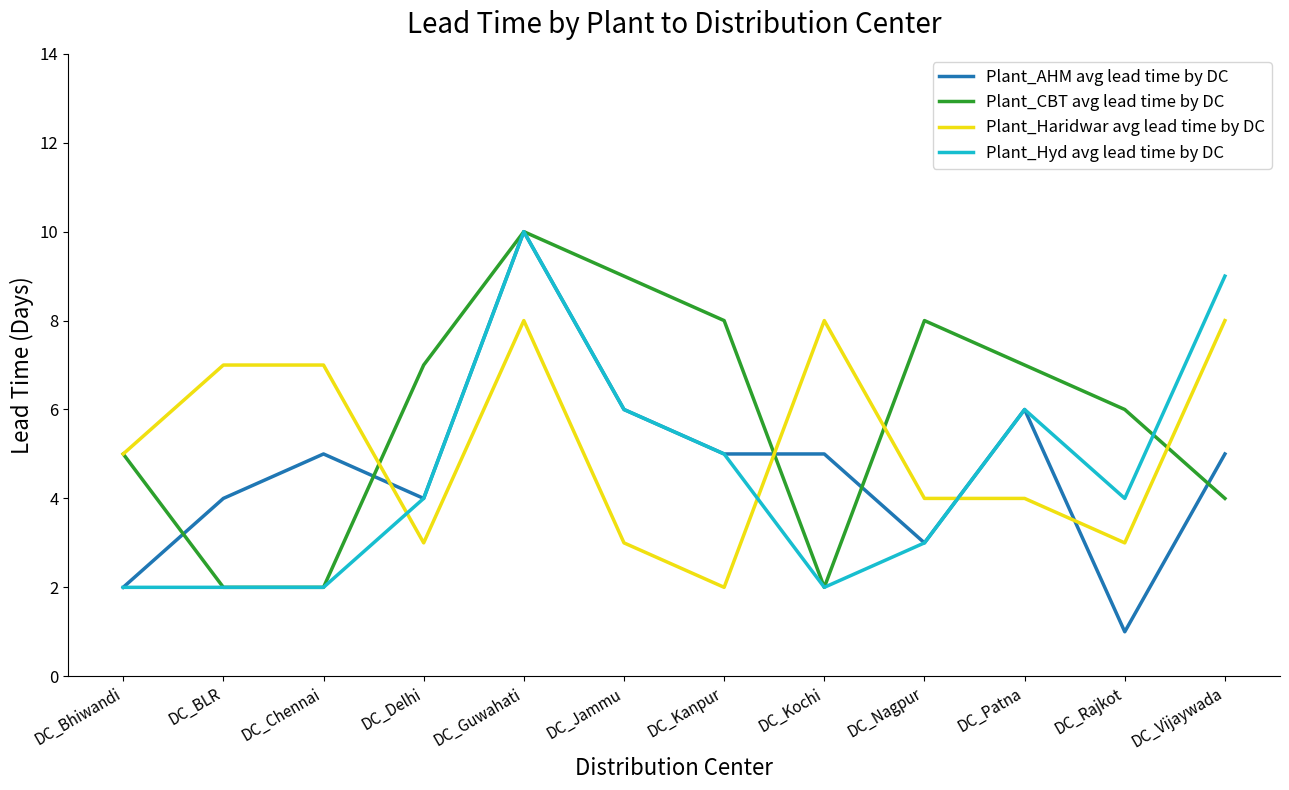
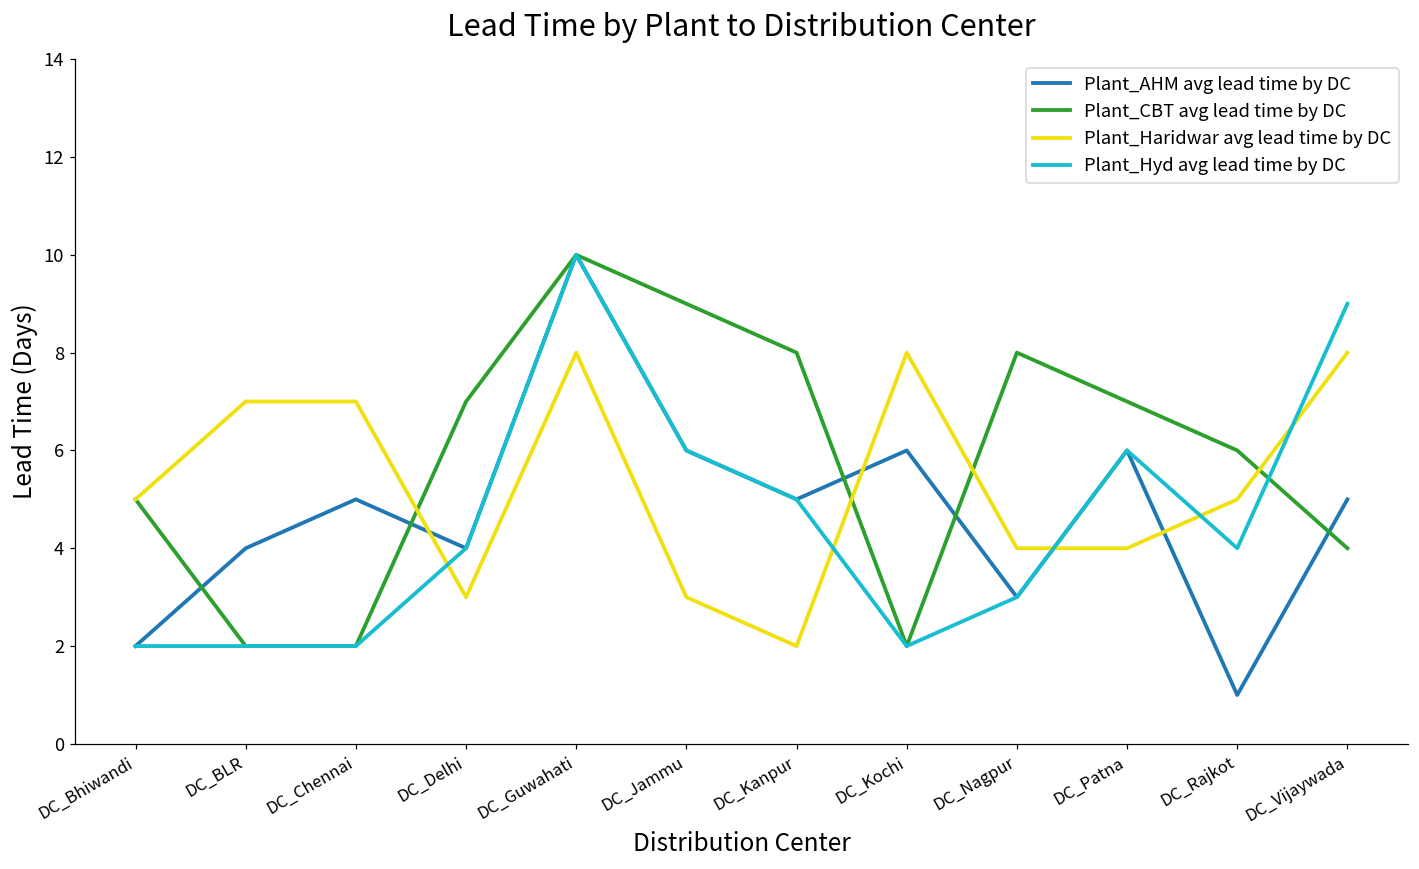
Plant_AHM avg lead time by DC, DC_Kochi: 5 -> 6
Plant_Haridwar avg lead time by DC, DC_Rajkot: 3 -> 5
